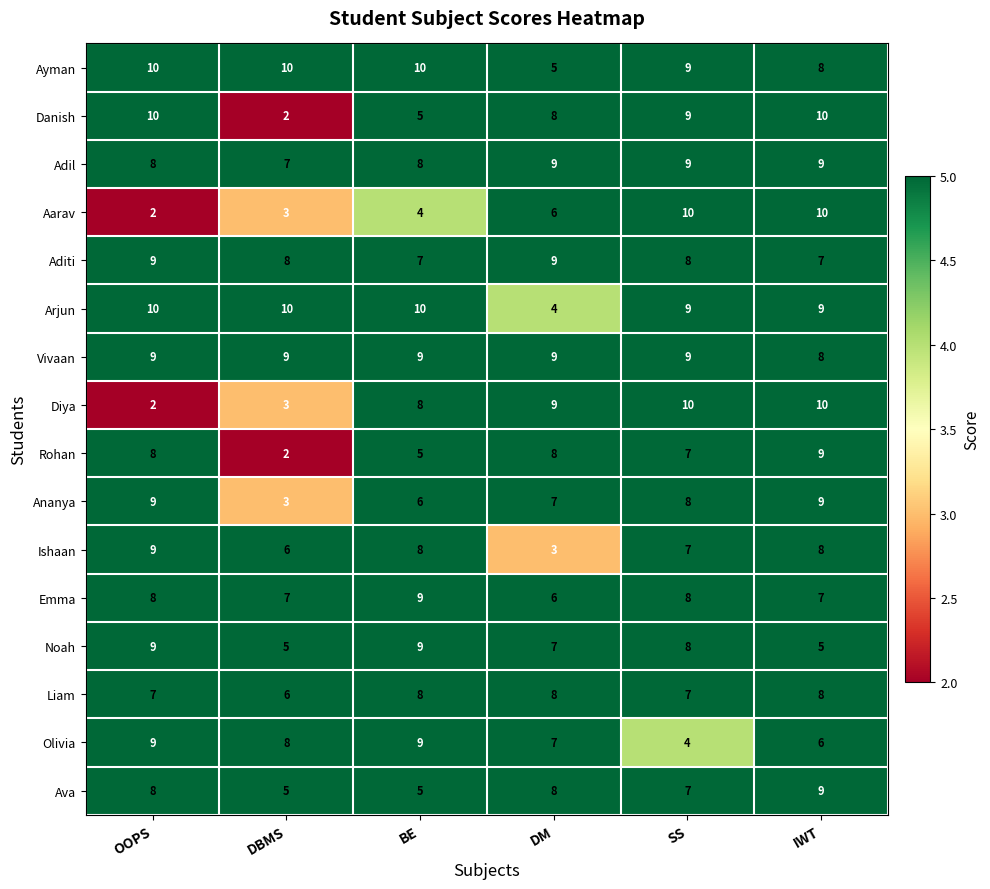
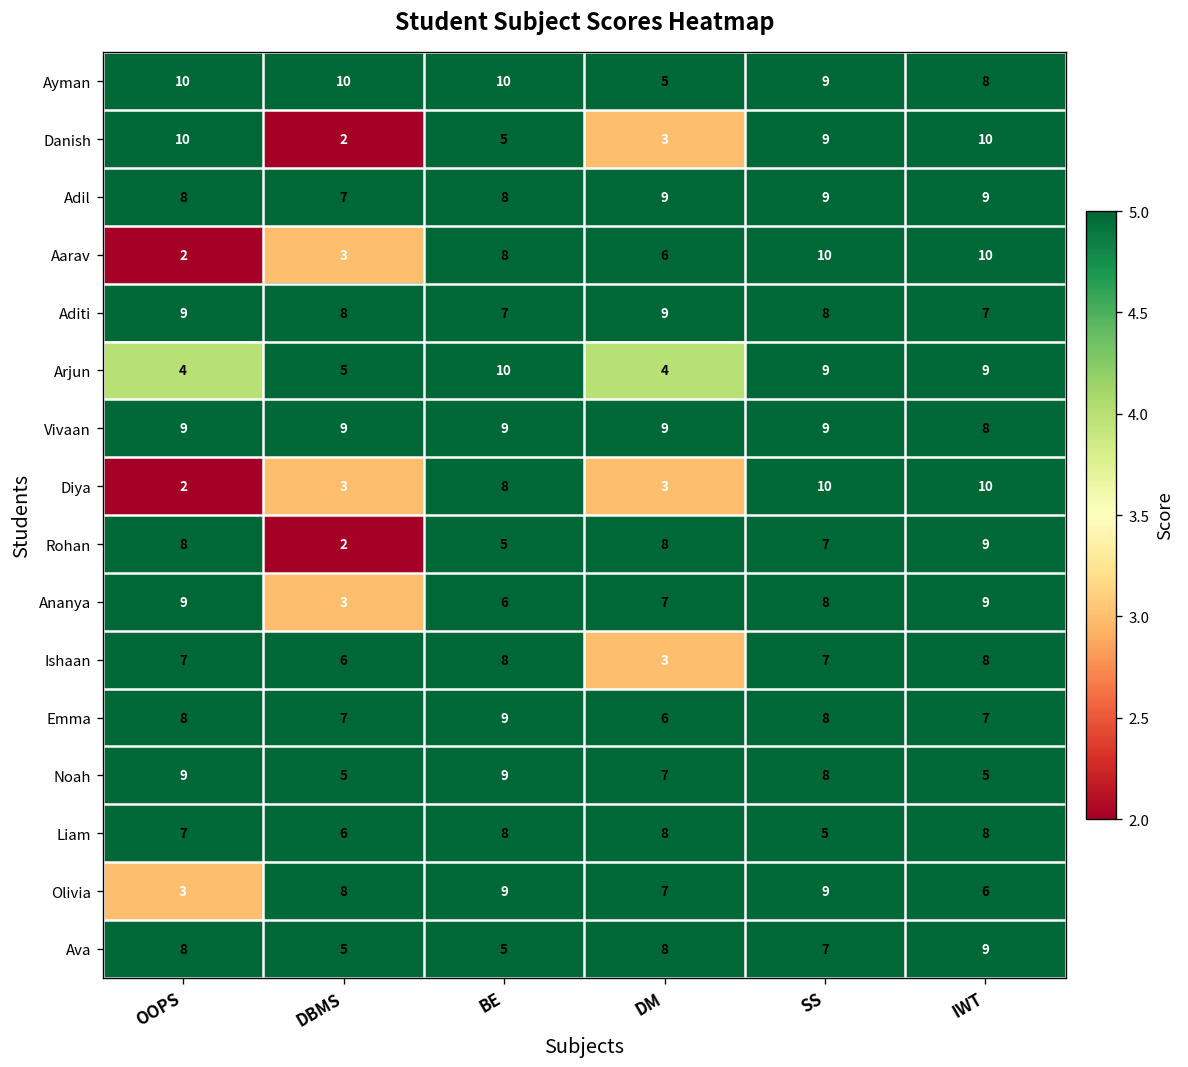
Danish, DM: 8 -> 3
Aarav, BE: 4 -> 8
Arjun, OOPS: 10 -> 4
Arjun, DBMS: 10 -> 5
Diya, DM: 9 -> 3
Ishaan, OOPS: 9 -> 7
Liam, SS: 7 -> 5
Olivia, OOPS: 9 -> 3
Olivia, SS: 4 -> 9
